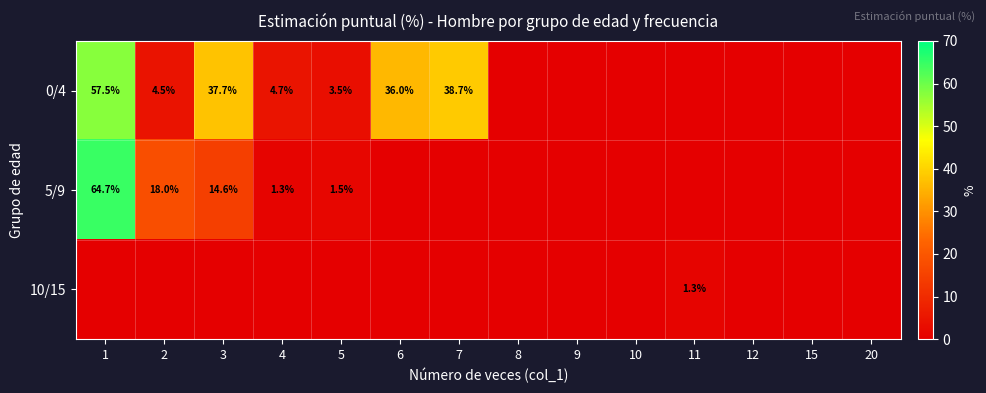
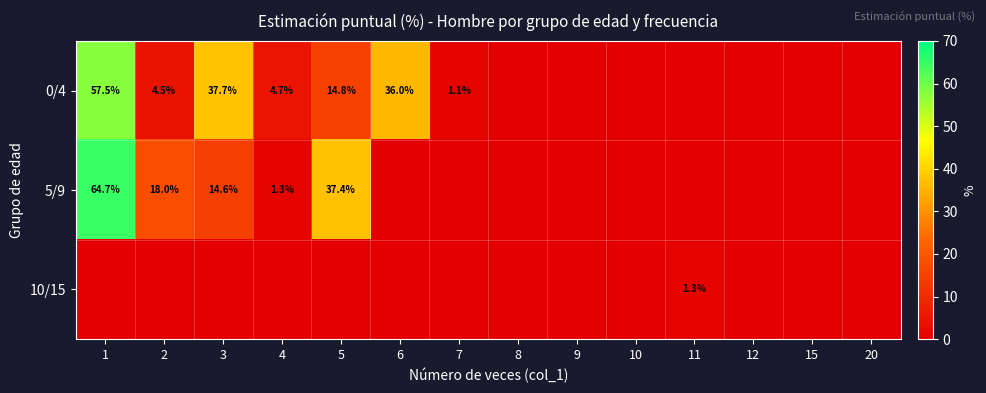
0/4, 5: 3.5% -> 14.8%
0/4, 7: 38.7% -> 1.1%
5/9, 5: 1.5% -> 37.4%
